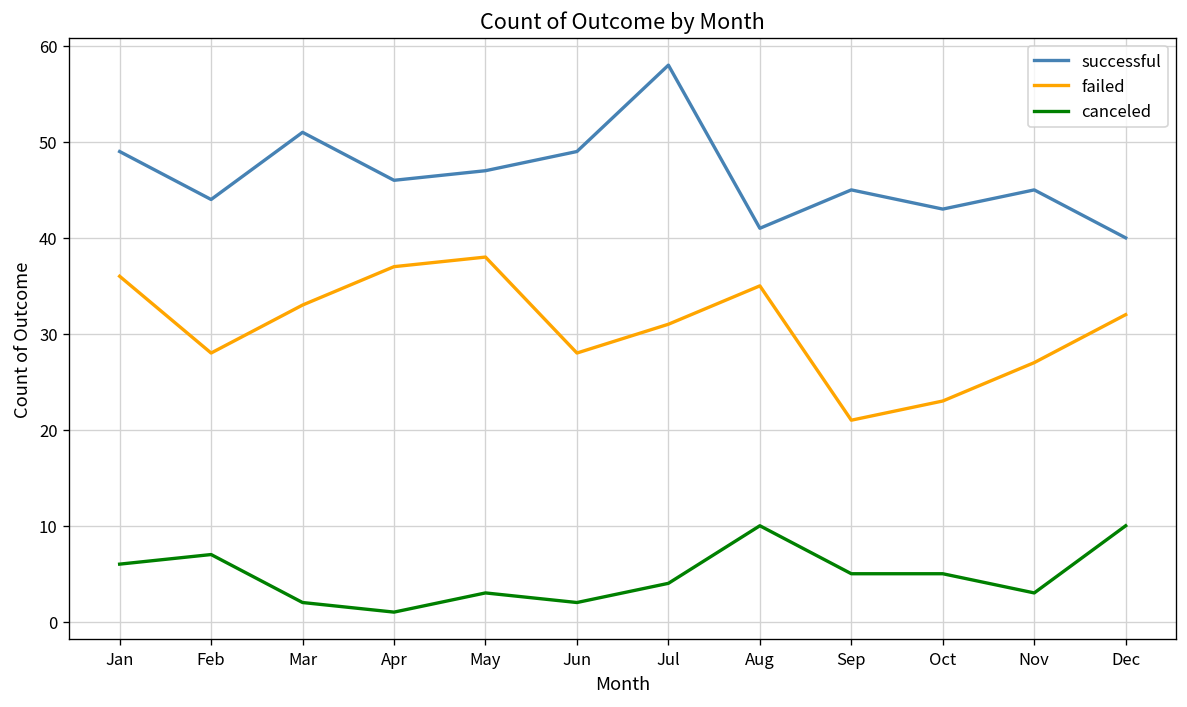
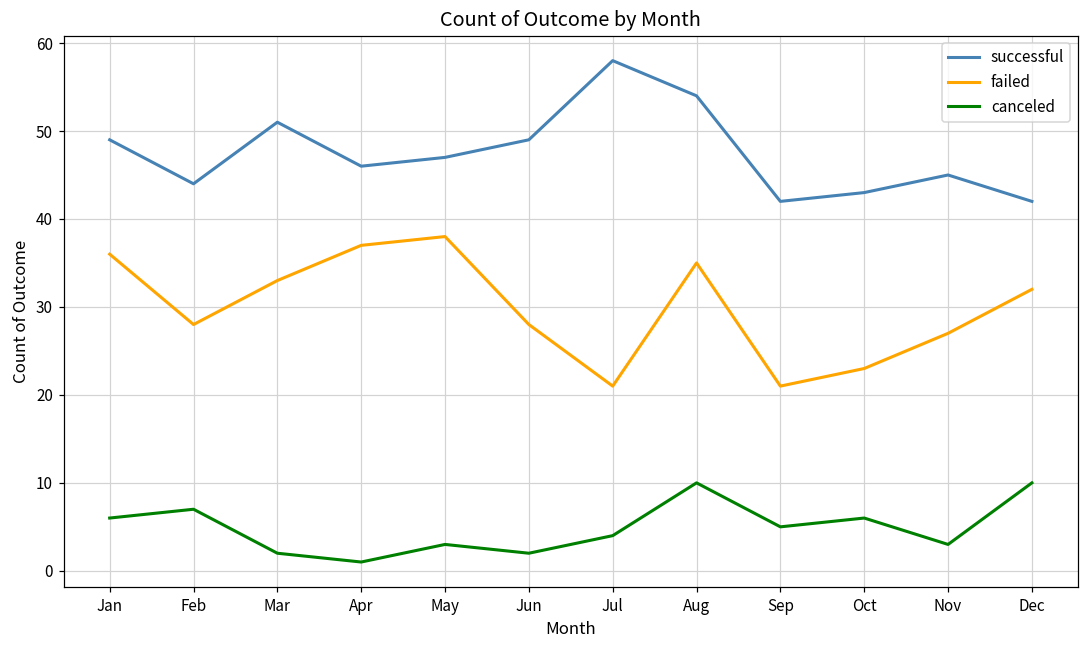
failed, Jul: 31 -> 21
successful, Aug: 41 -> 54
successful, Sep: 45 -> 42
canceled, Oct: 5 -> 6
successful, Dec: 40 -> 42
